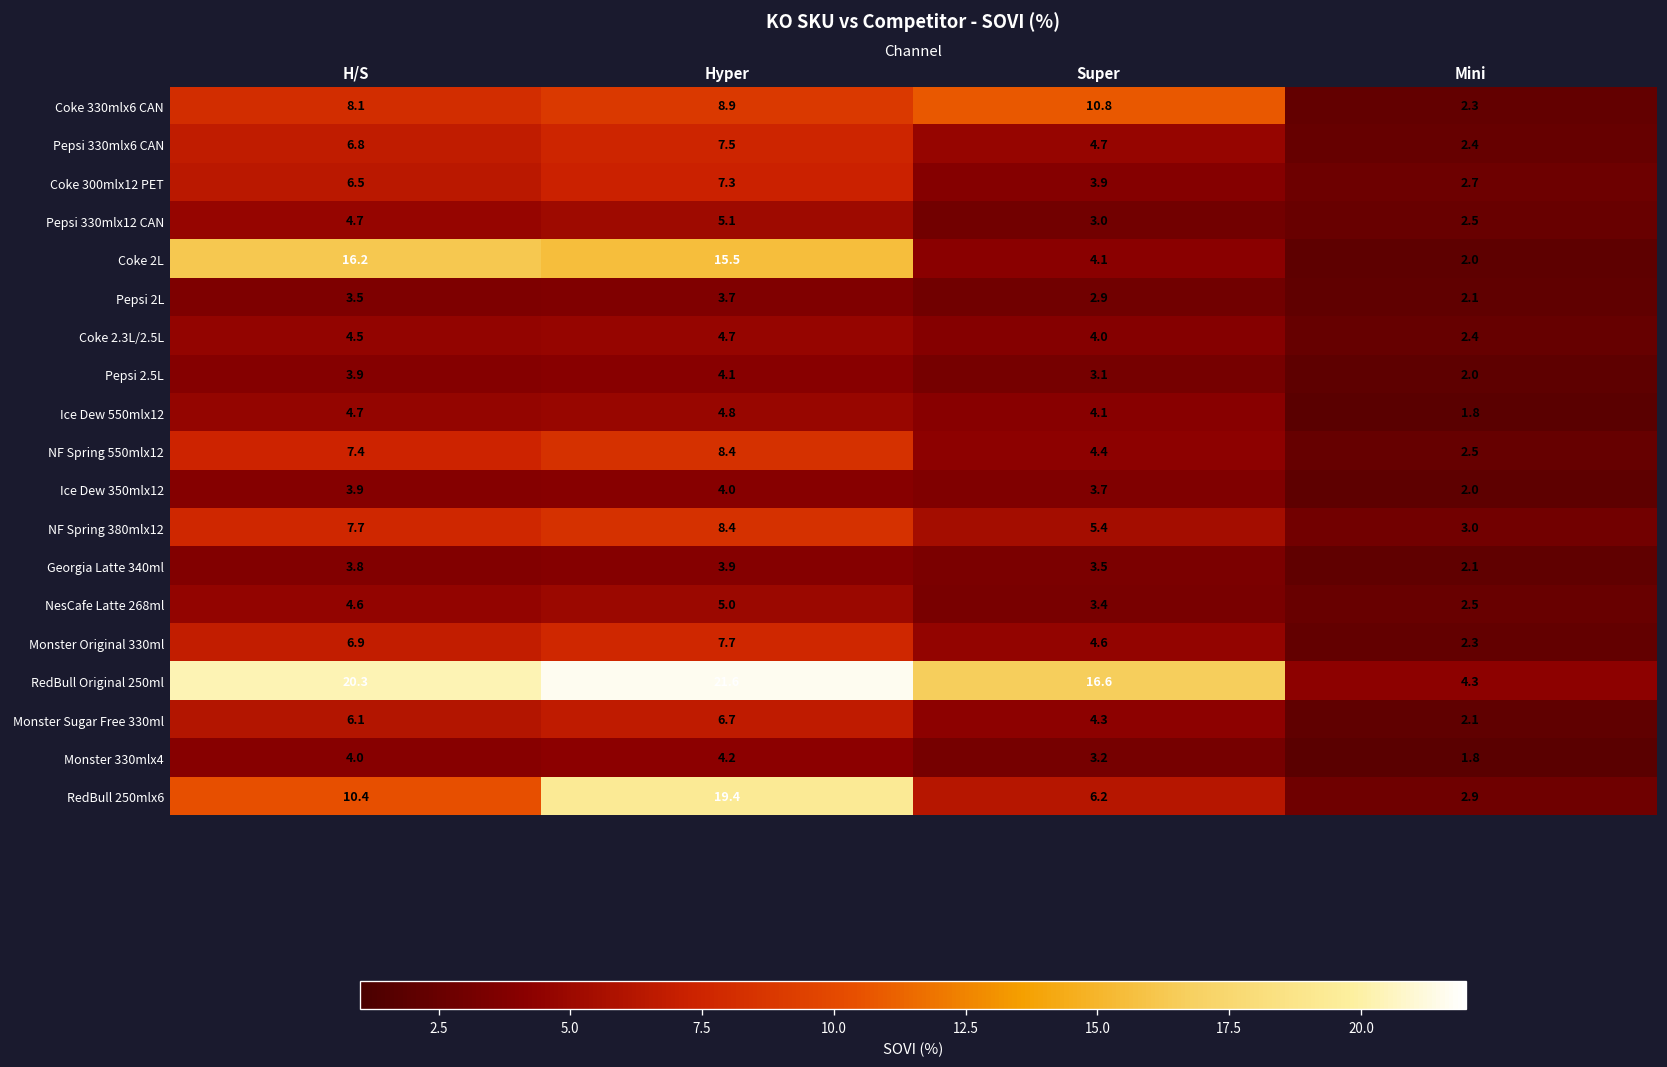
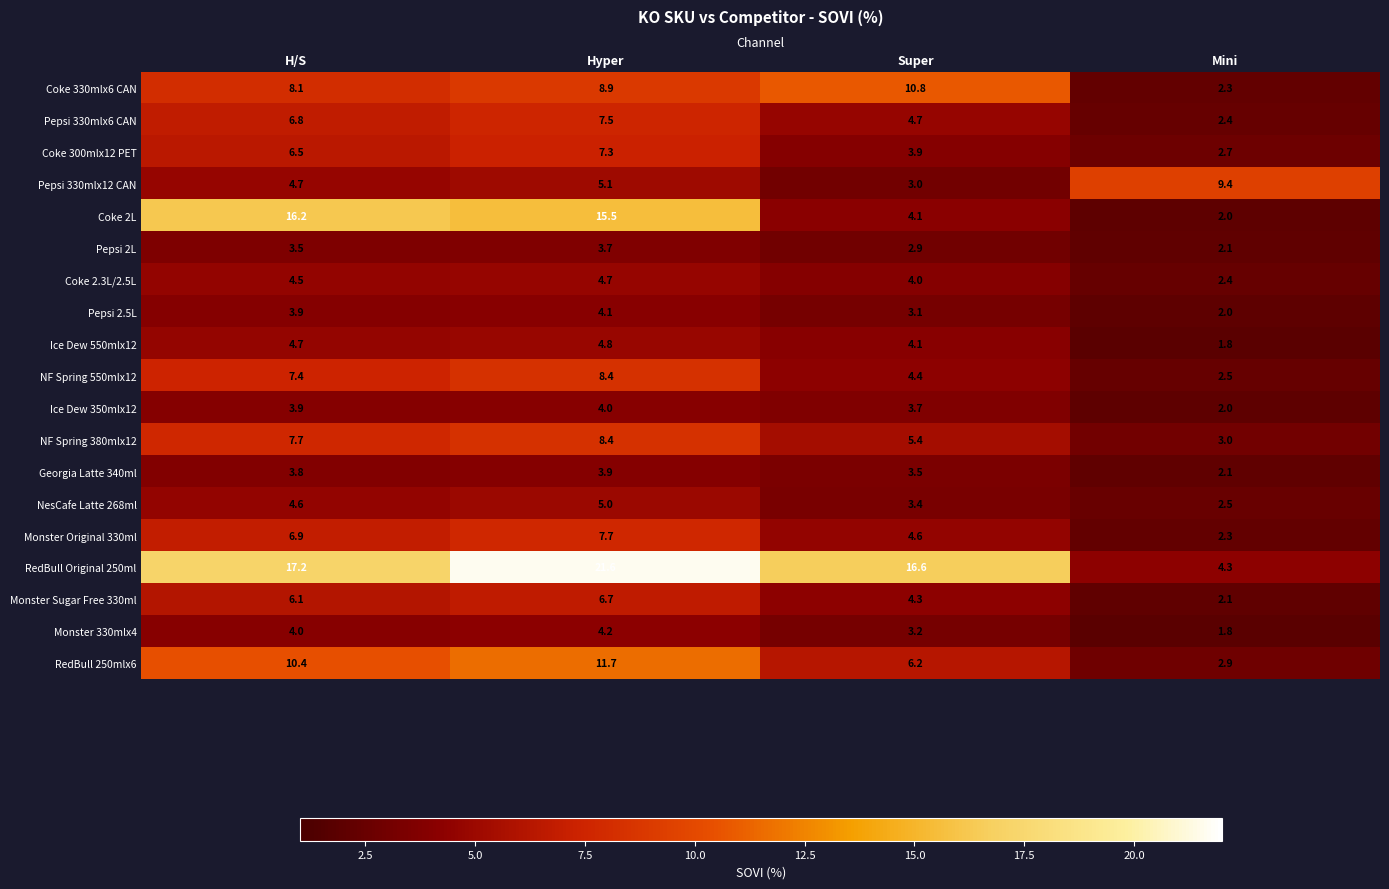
Pepsi 330mlx12 CAN, Mini: 2.5 -> 9.4
RedBull Original 250ml, H/S: 20.3 -> 17.2
RedBull 250mlx6, Hyper: 19.4 -> 11.7
